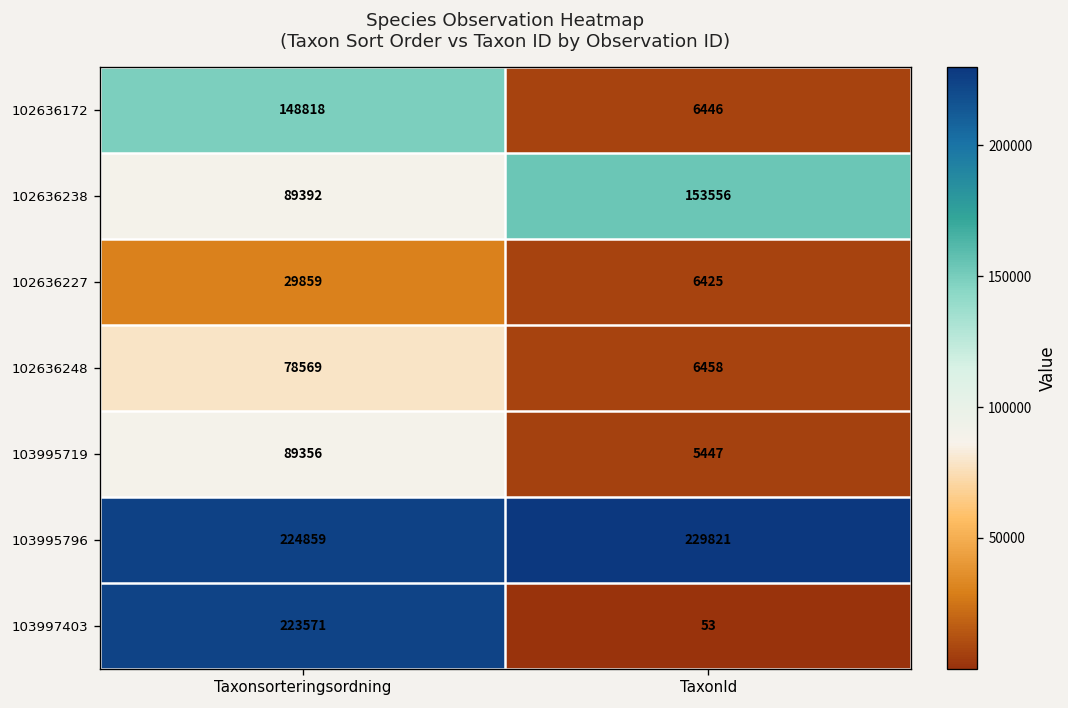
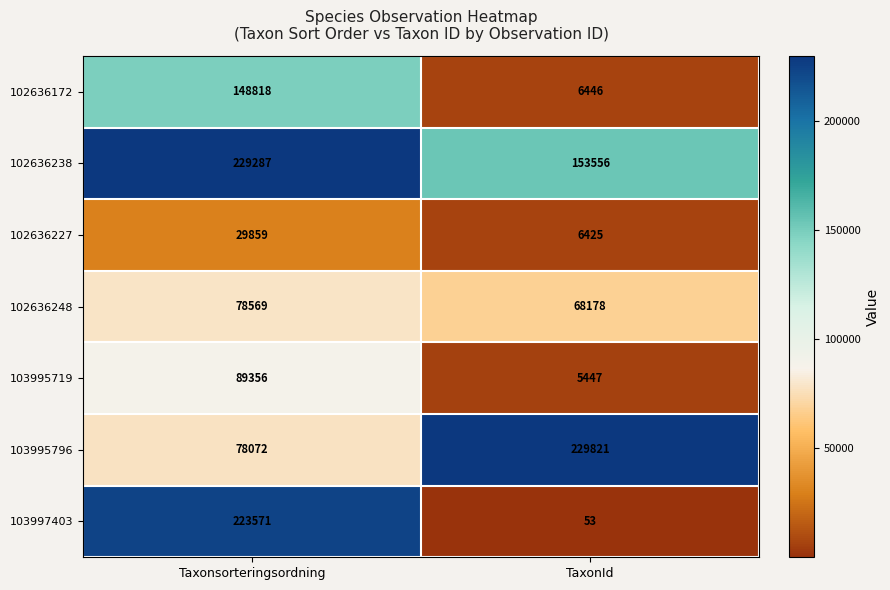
102636238, Taxonsorteringsordning: 89392 -> 229287
102636248, TaxonId: 6458 -> 68178
103995796, Taxonsorteringsordning: 224859 -> 78072
